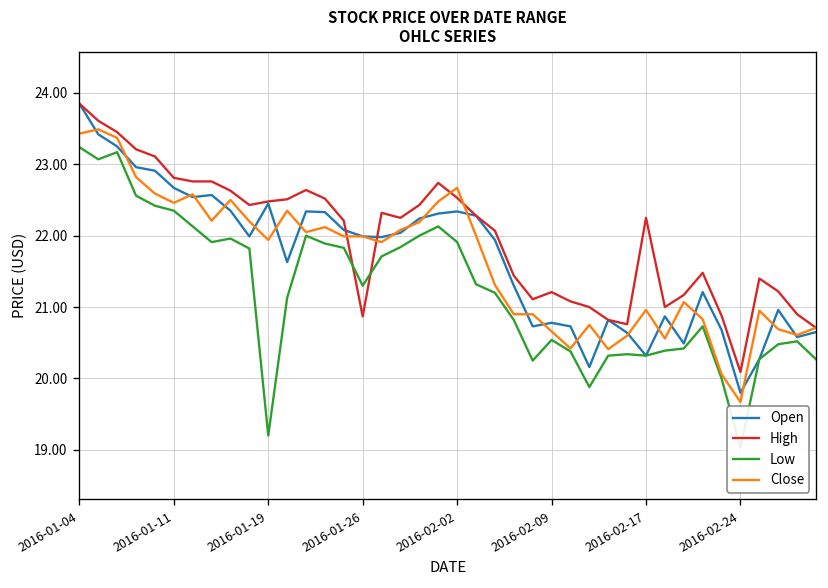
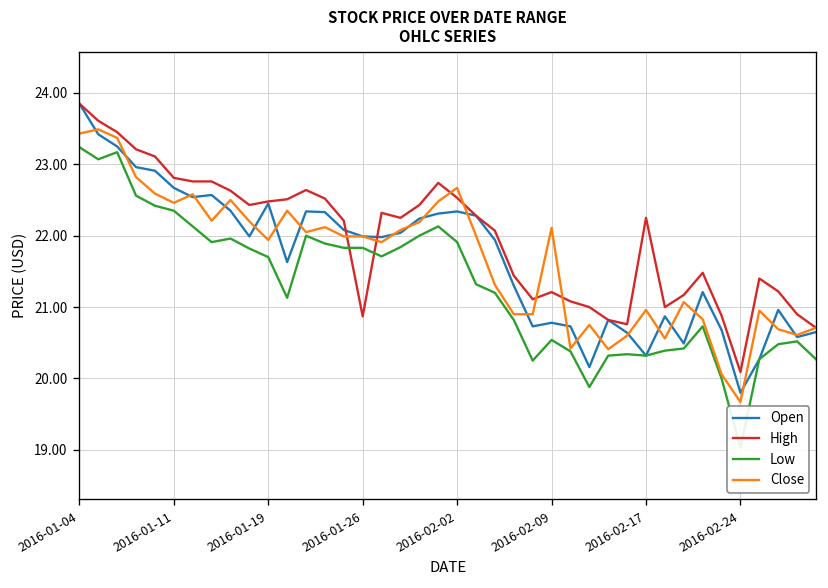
Low, 2016-01-19: 19.2 -> 21.7
Low, 2016-01-26: 21.3 -> 21.8
Close, 2016-02-09: 20.7 -> 22.1
